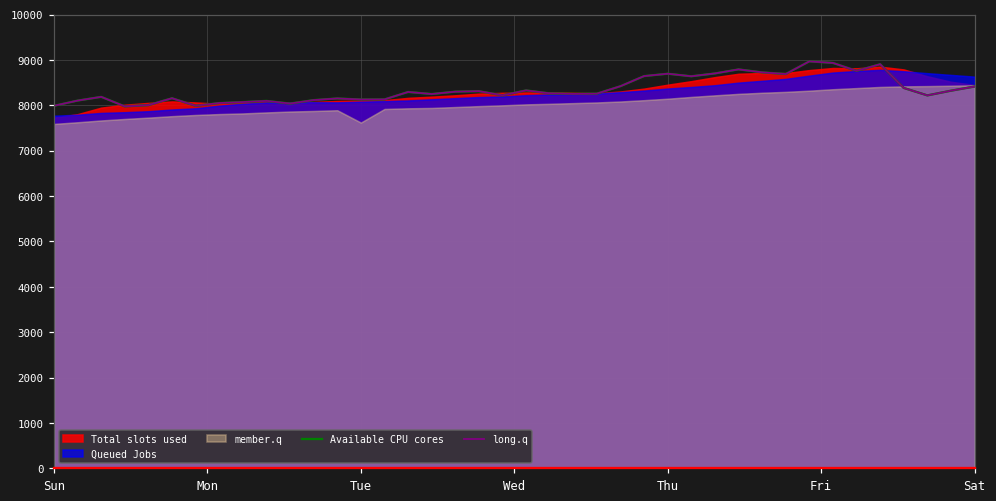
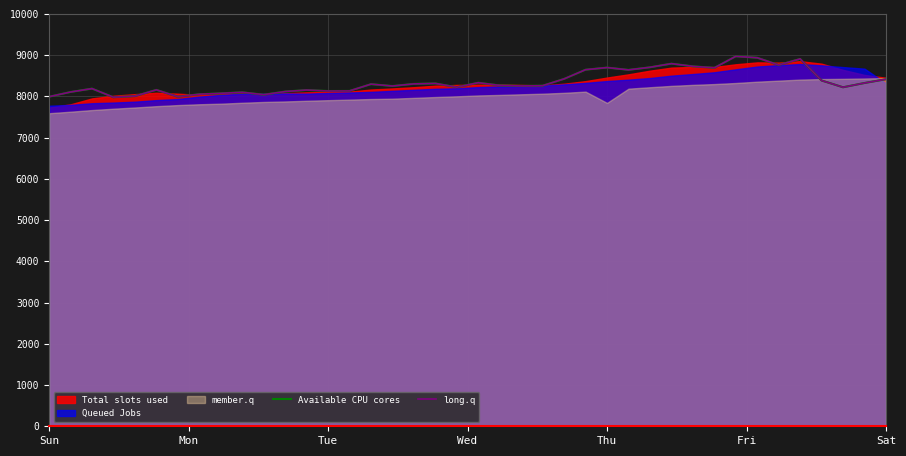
member.q, Tue: 7600 -> 7900
member.q, Thu: 8100 -> 7800
Queued Jobs, Sat: 8600 -> 8300
